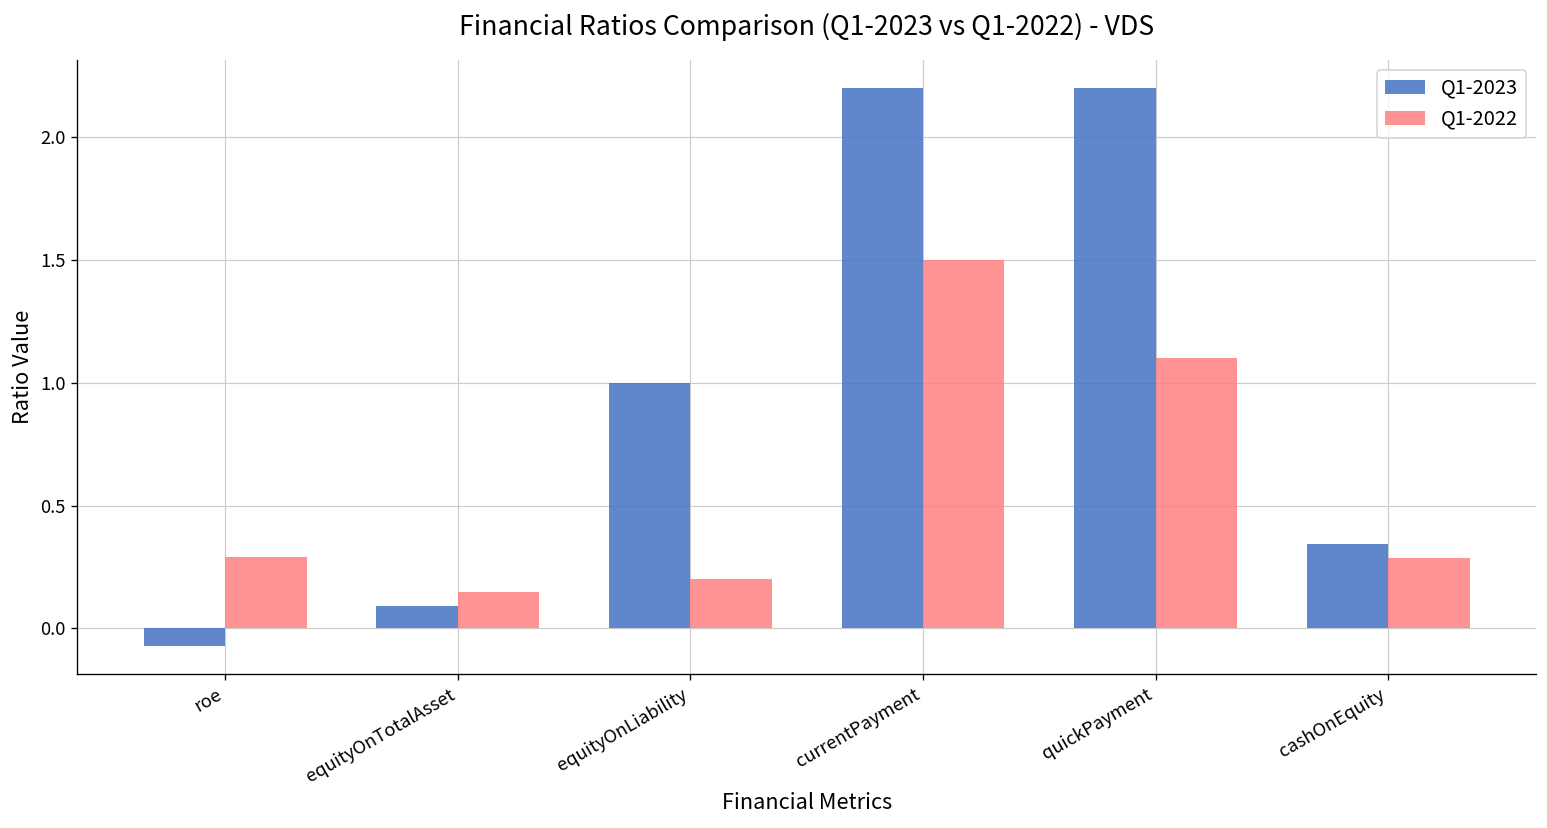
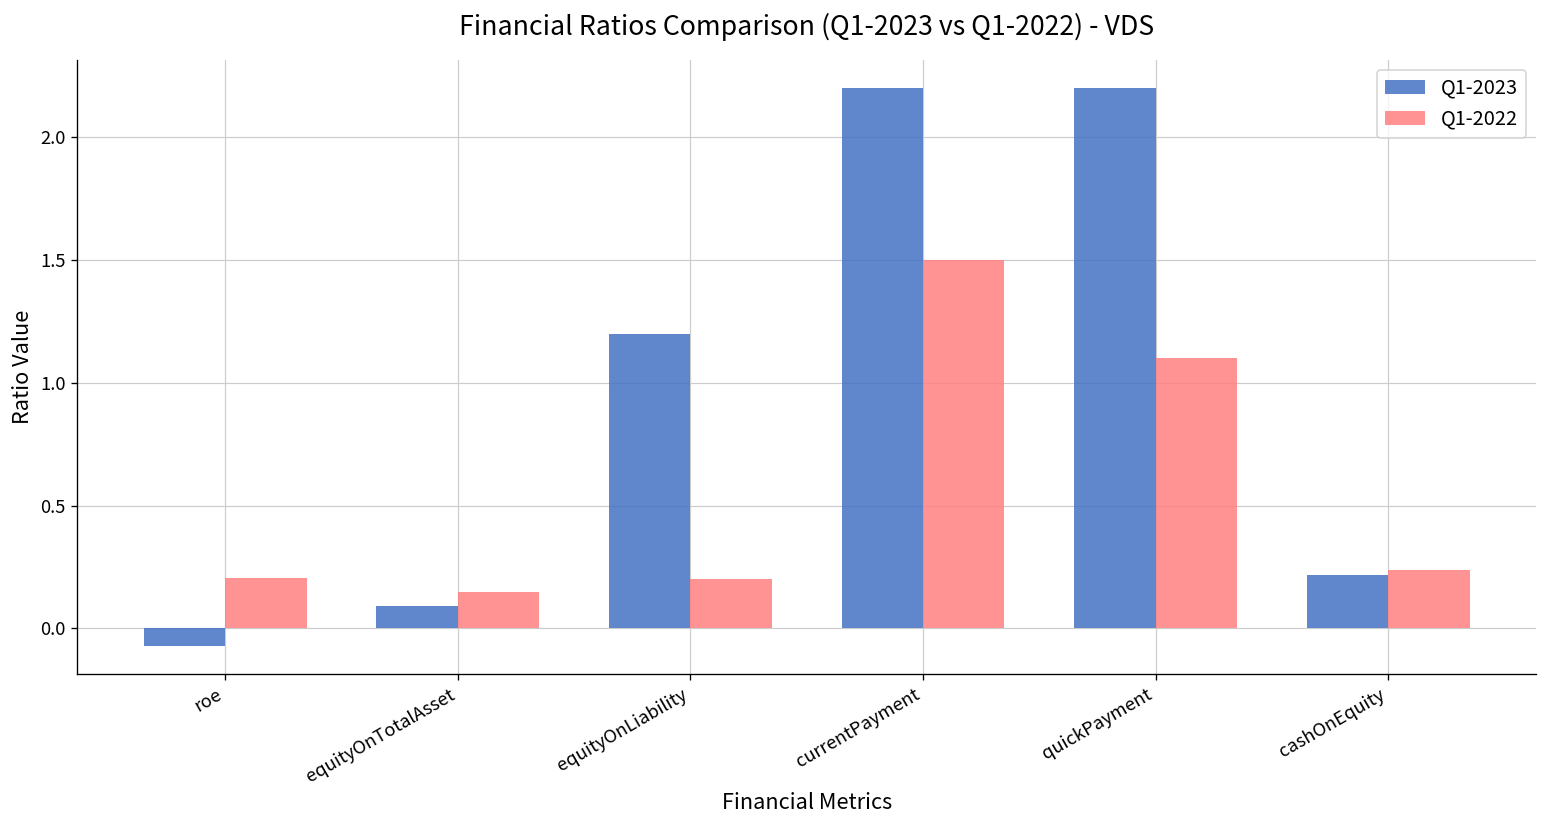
Q1-2022, roe: 0.29 -> 0.20
Q1-2023, equityOnLiability: 1.0 -> 1.2
Q1-2023, cashOnEquity: 0.35 -> 0.22
Q1-2022, cashOnEquity: 0.29 -> 0.24
